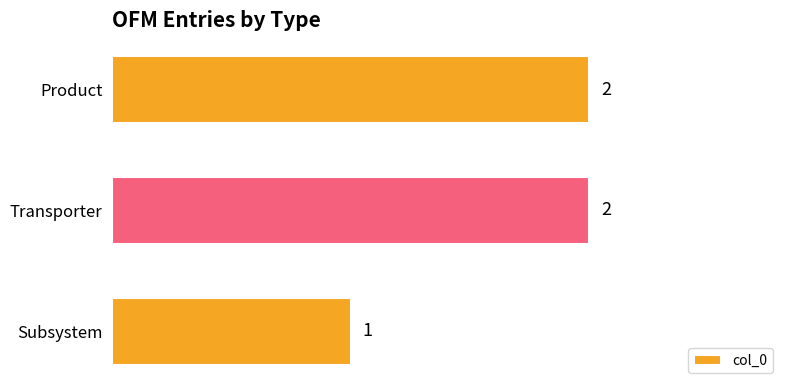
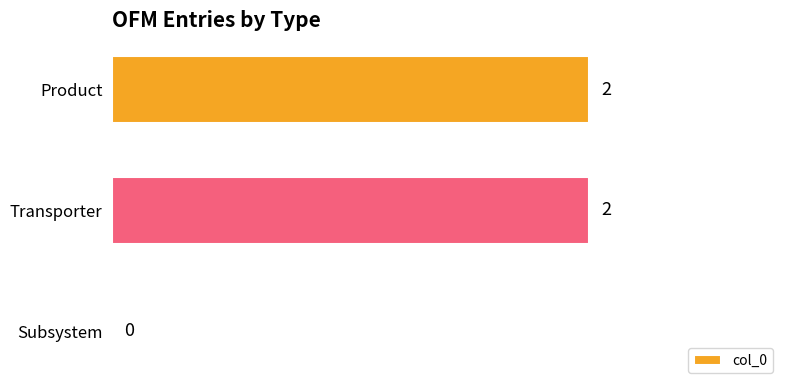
Subsystem: 1 -> 0
